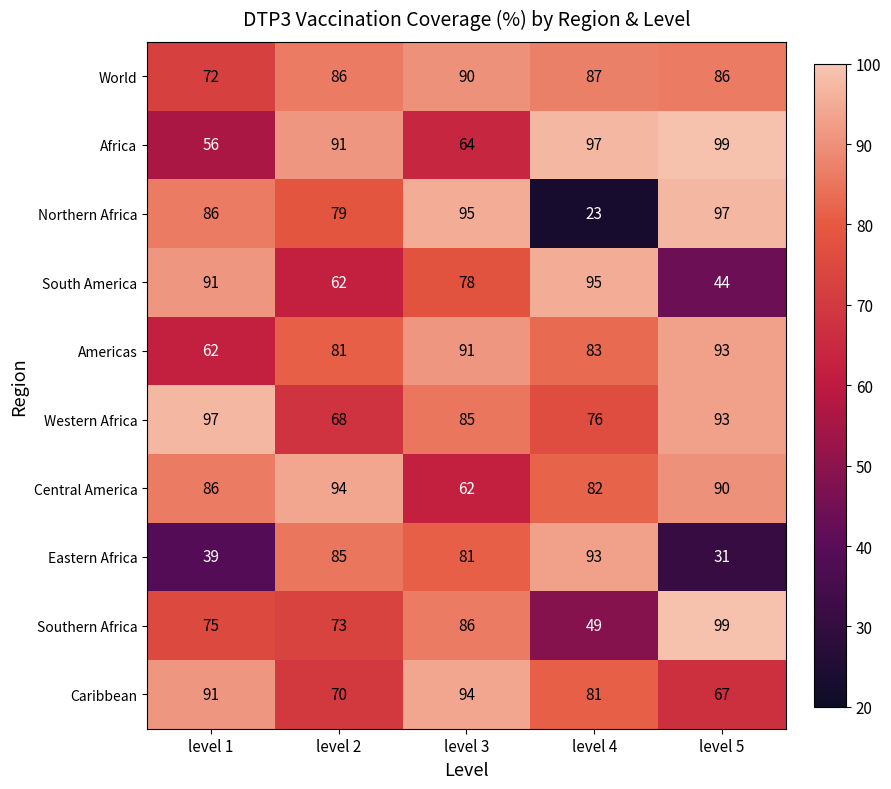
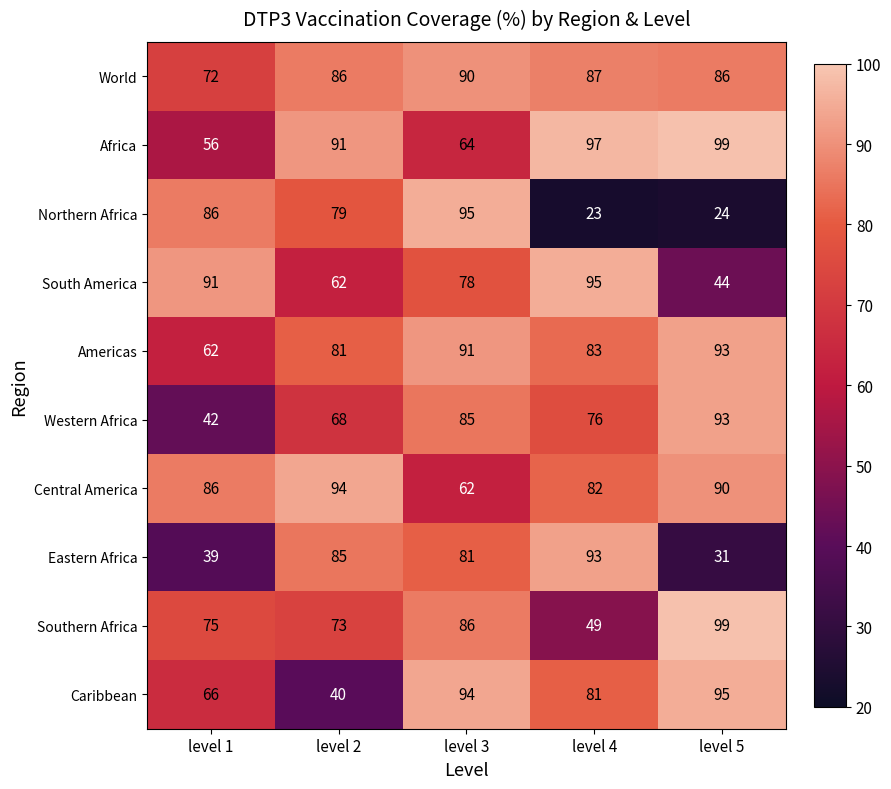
Northern Africa, level 5: 97 -> 24
Western Africa, level 1: 97 -> 42
Caribbean, level 1: 91 -> 66
Caribbean, level 2: 70 -> 40
Caribbean, level 5: 67 -> 95
